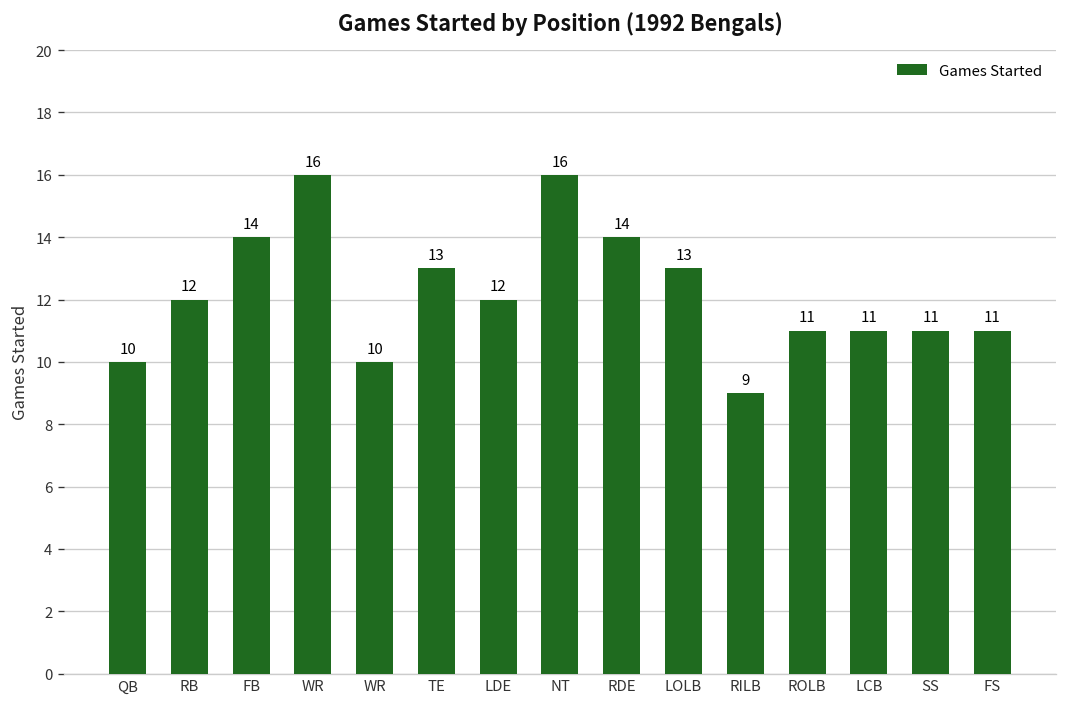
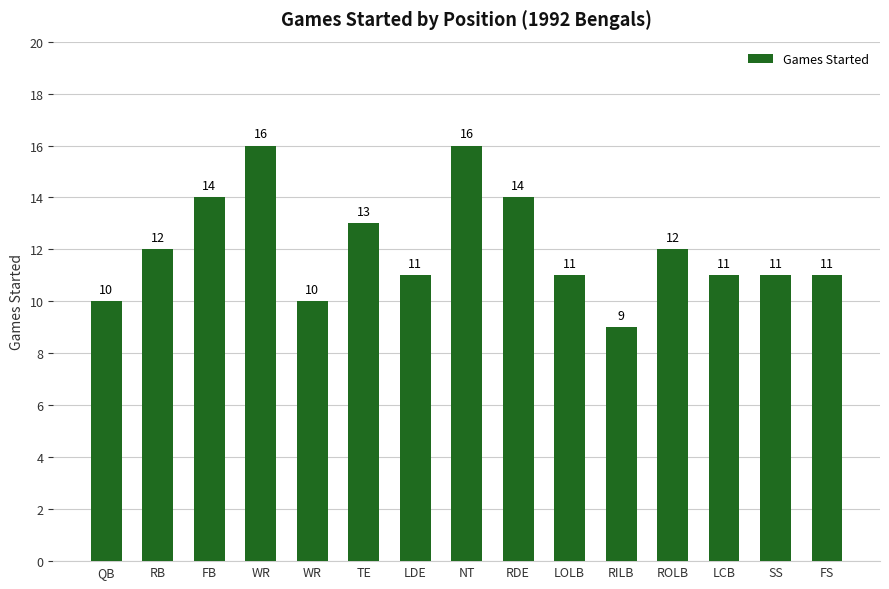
LDE: 12 -> 11
LOLB: 13 -> 11
ROLB: 11 -> 12
